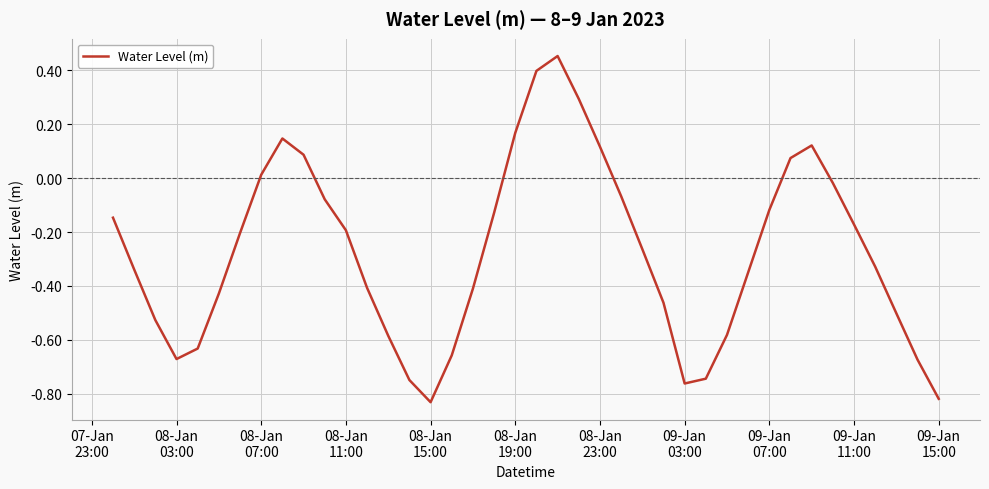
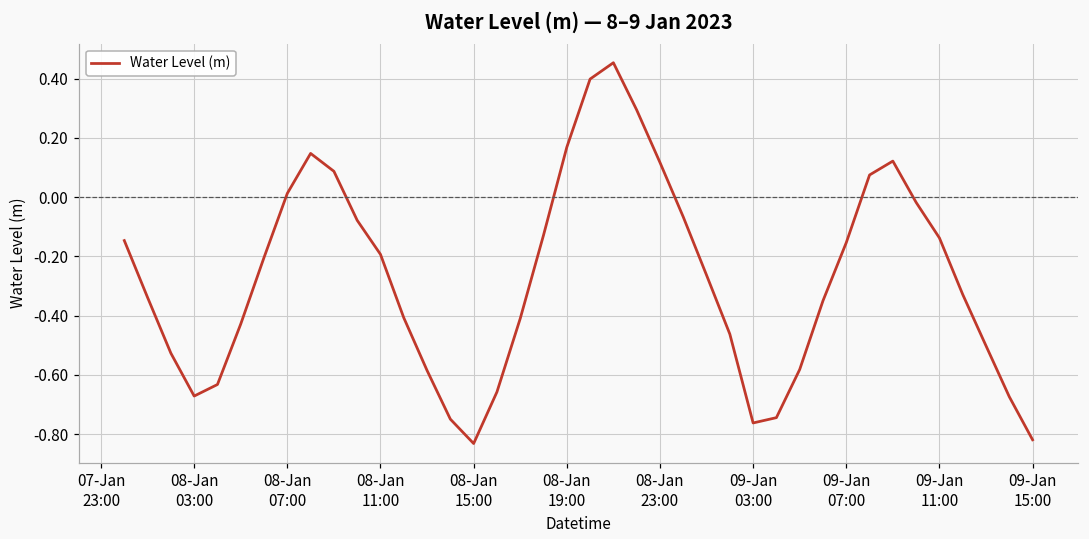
09-Jan 07:00: -0.12 -> -0.15
09-Jan 11:00: -0.17 -> -0.14
